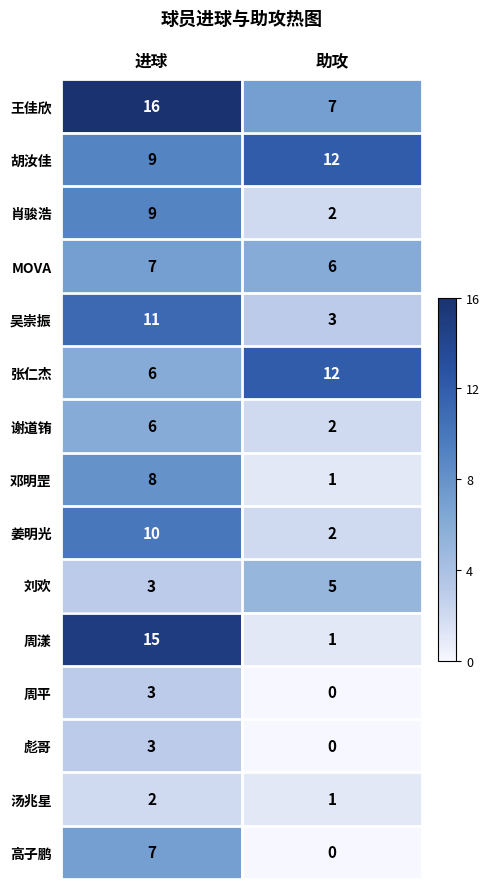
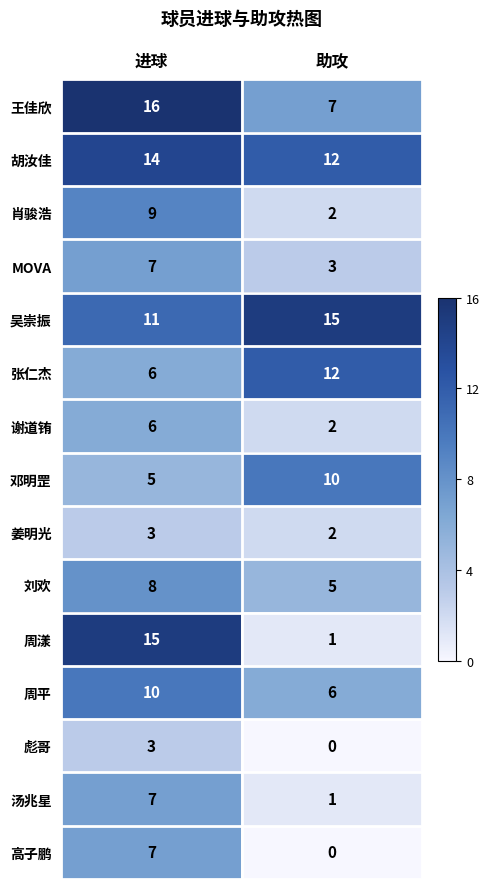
胡汝佳, 进球: 9 -> 14
MOVA, 助攻: 6 -> 3
吴崇振, 助攻: 3 -> 15
邓明罡, 进球: 8 -> 5
邓明罡, 助攻: 1 -> 10
姜明光, 进球: 10 -> 3
刘欢, 进球: 3 -> 8
周平, 进球: 3 -> 10
周平, 助攻: 0 -> 6
汤兆星, 进球: 2 -> 7
